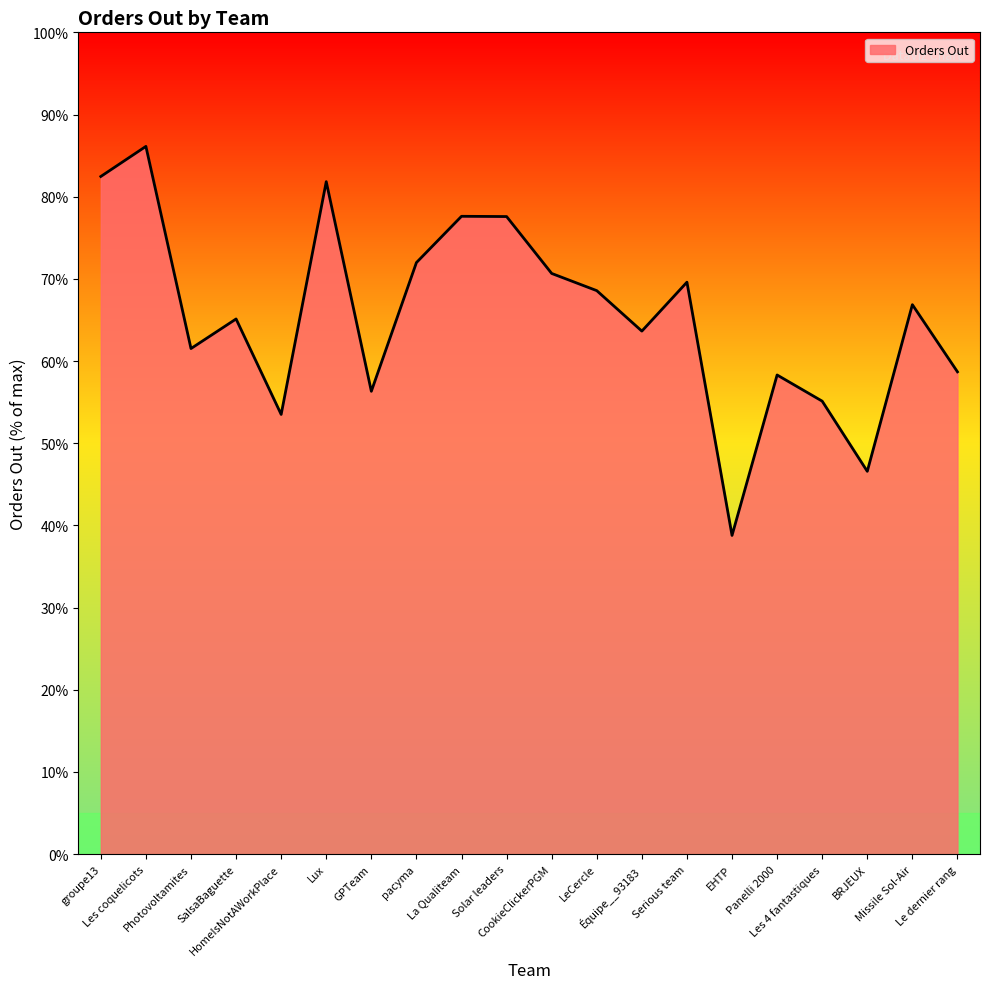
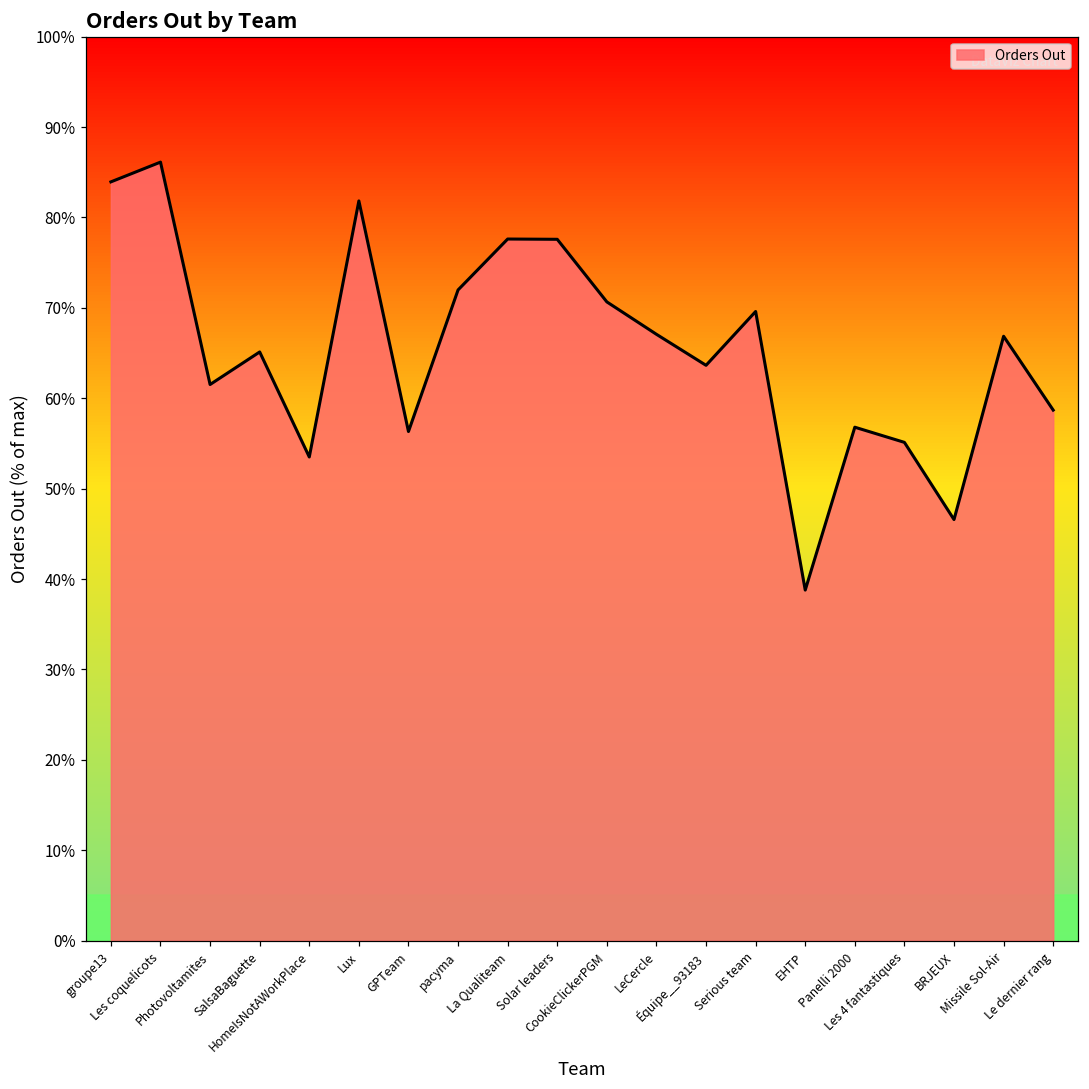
groupe13: 82% -> 84%
LeCercle: 69% -> 67%
Panelli 2000: 58% -> 57%
